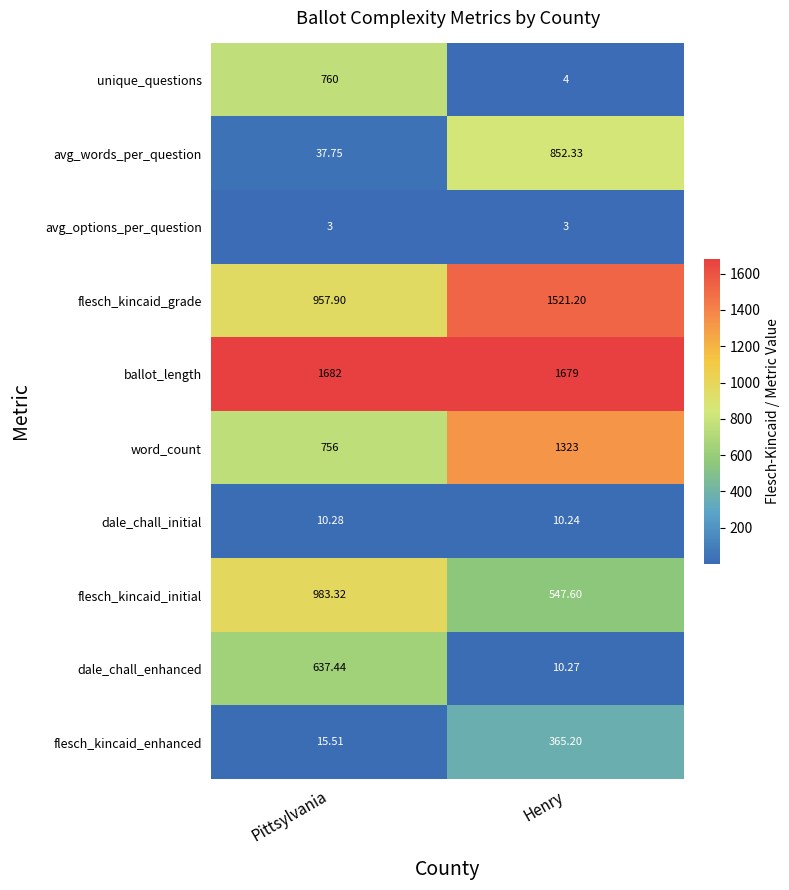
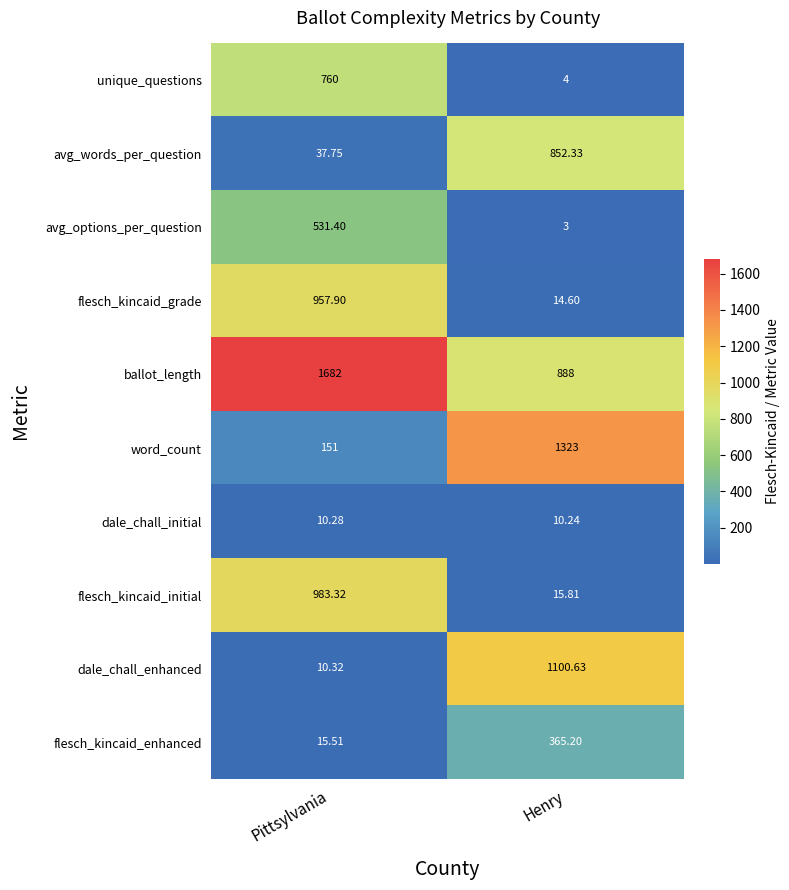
avg_options_per_question, Pittsylvania: 3 -> 531.40
flesch_kincaid_grade, Henry: 1521.20 -> 14.60
ballot_length, Henry: 1679 -> 888
word_count, Pittsylvania: 756 -> 151
flesch_kincaid_initial, Henry: 547.60 -> 15.81
dale_chall_enhanced, Pittsylvania: 637.44 -> 10.32
dale_chall_enhanced, Henry: 10.27 -> 1100.63
